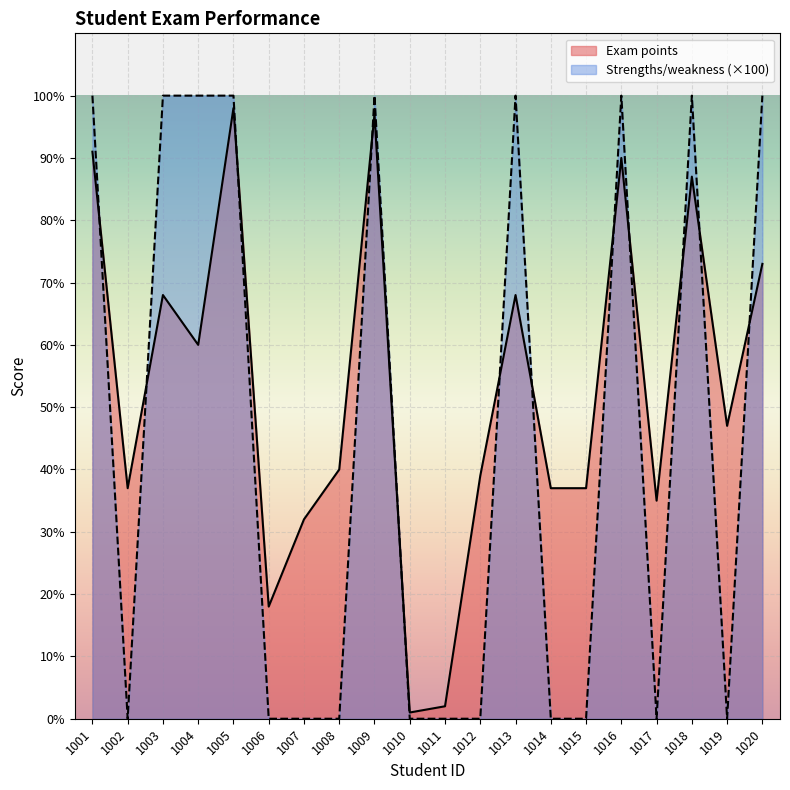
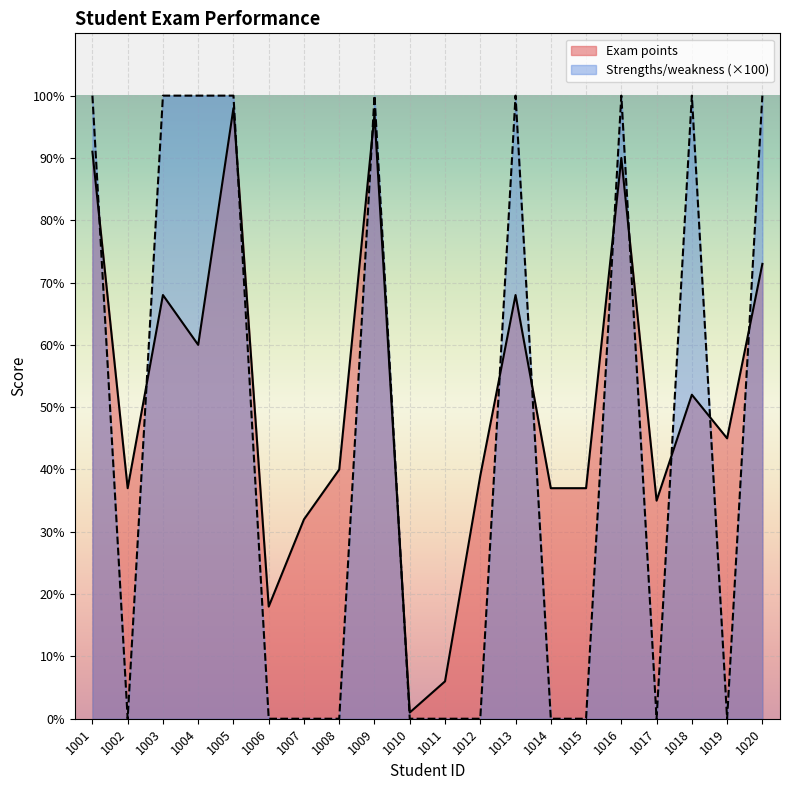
Exam points, 1011: 2% -> 6%
Exam points, 1018: 87% -> 52%
Exam points, 1019: 47% -> 45%
